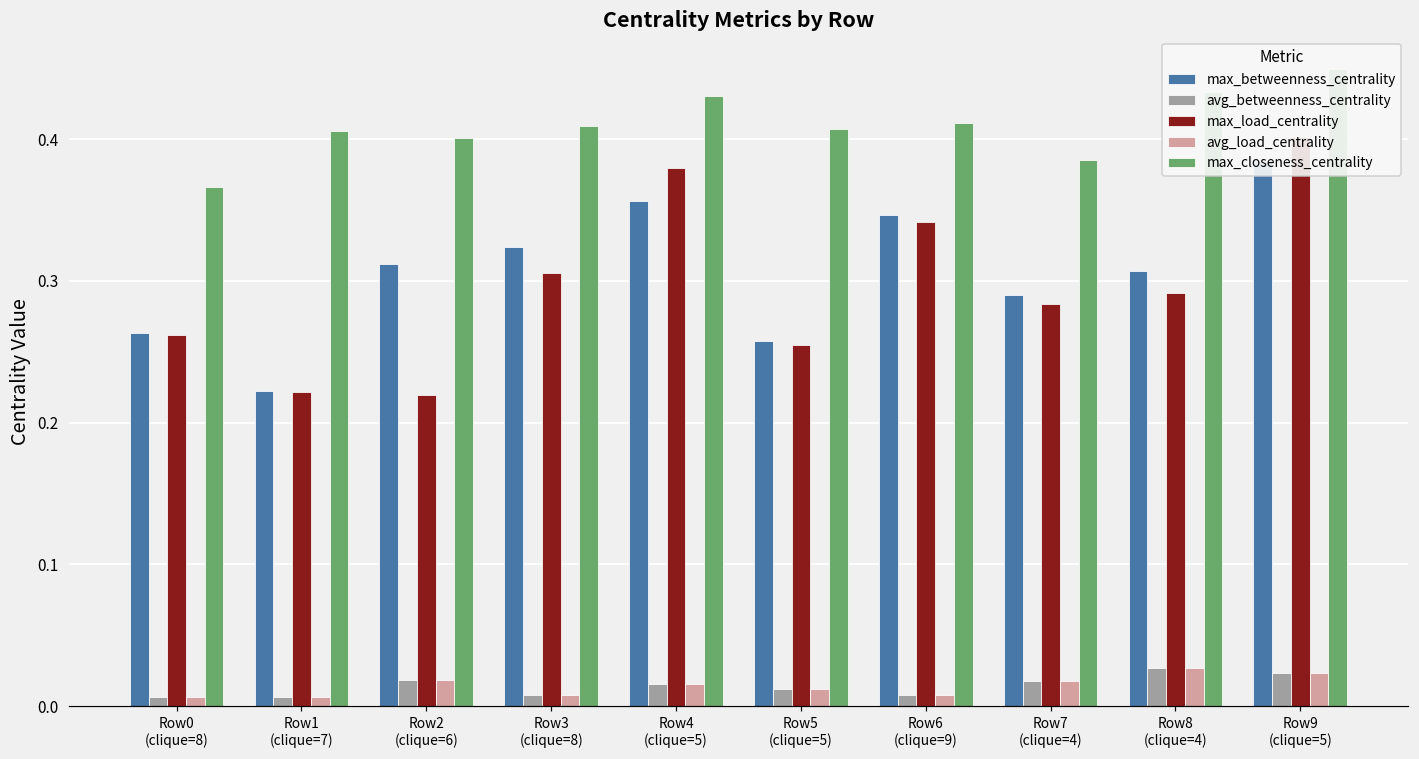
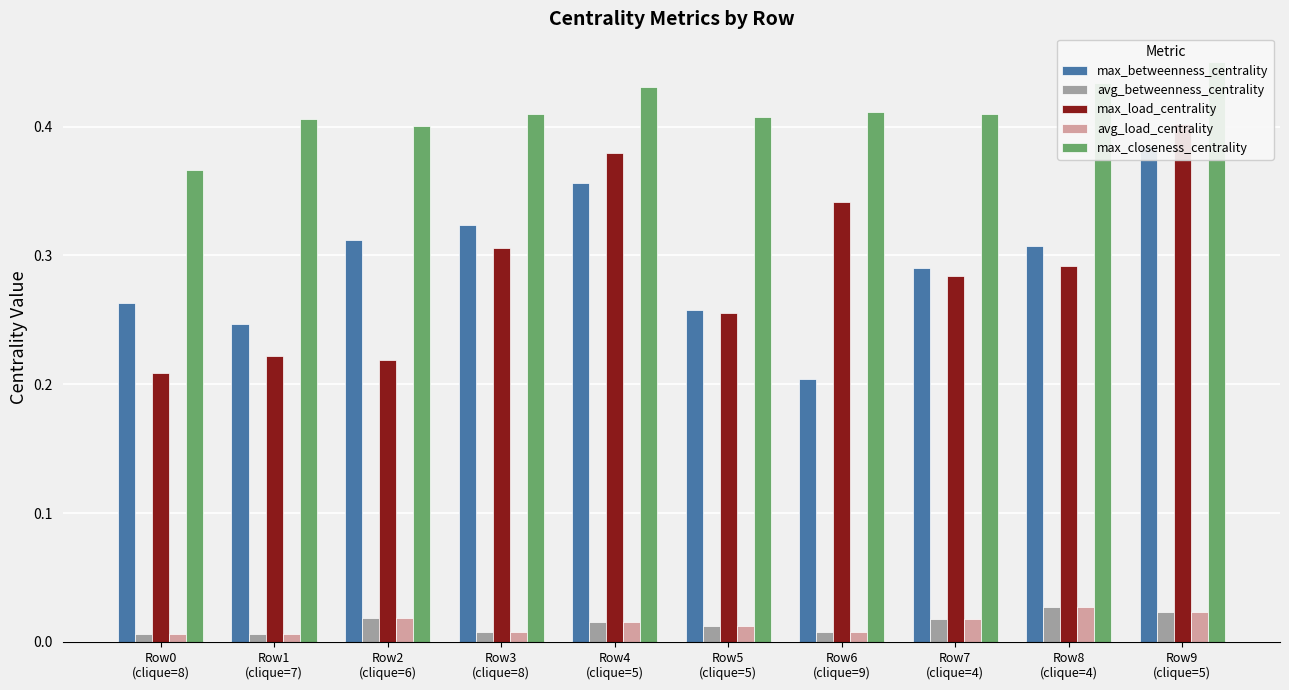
max_load_centrality, Row0 (clique=8): 0.262 -> 0.209
max_betweenness_centrality, Row1 (clique=7): 0.222 -> 0.247
max_betweenness_centrality, Row6 (clique=9): 0.347 -> 0.204
max_closeness_centrality, Row7 (clique=4): 0.385 -> 0.410
